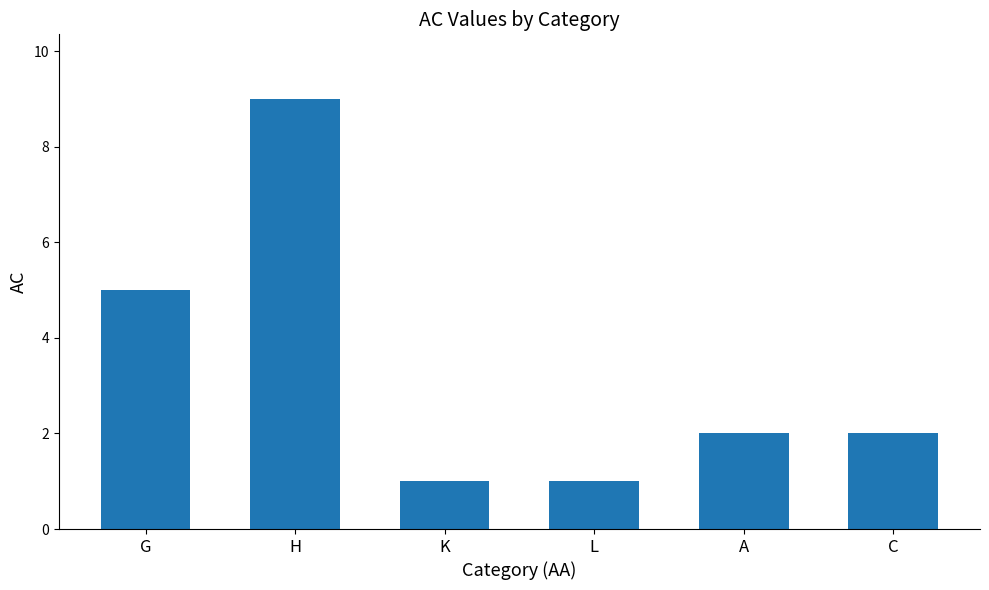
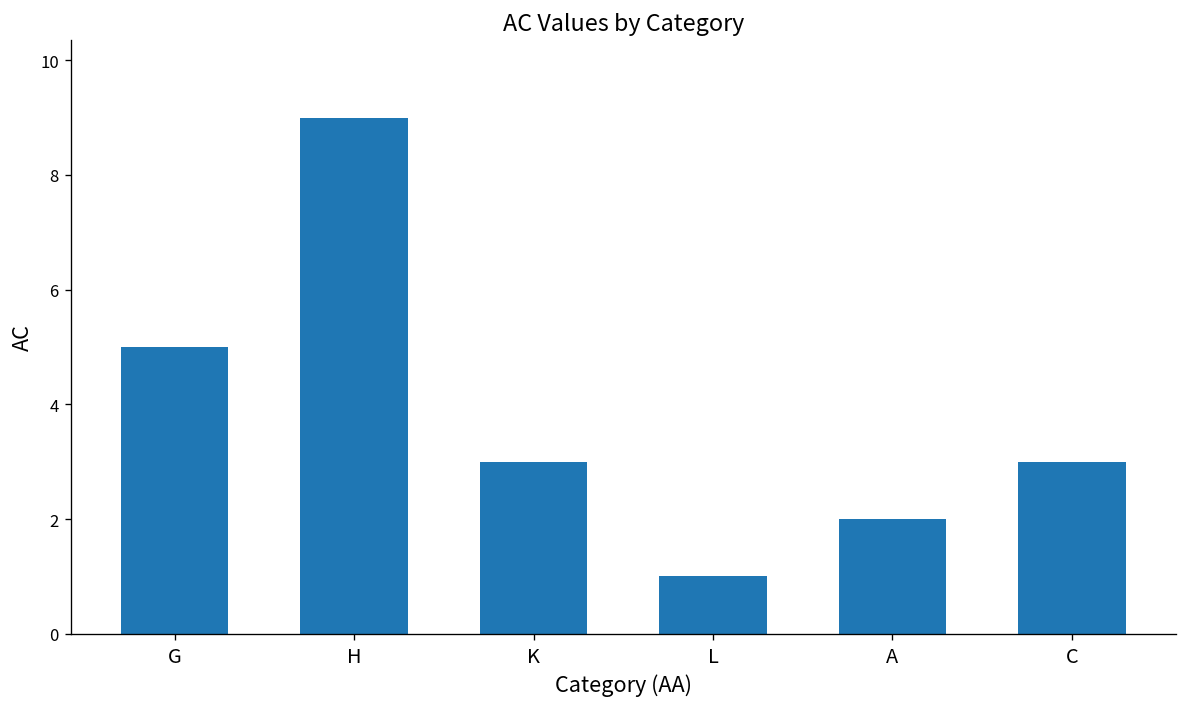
K: 1 -> 3
C: 2 -> 3
